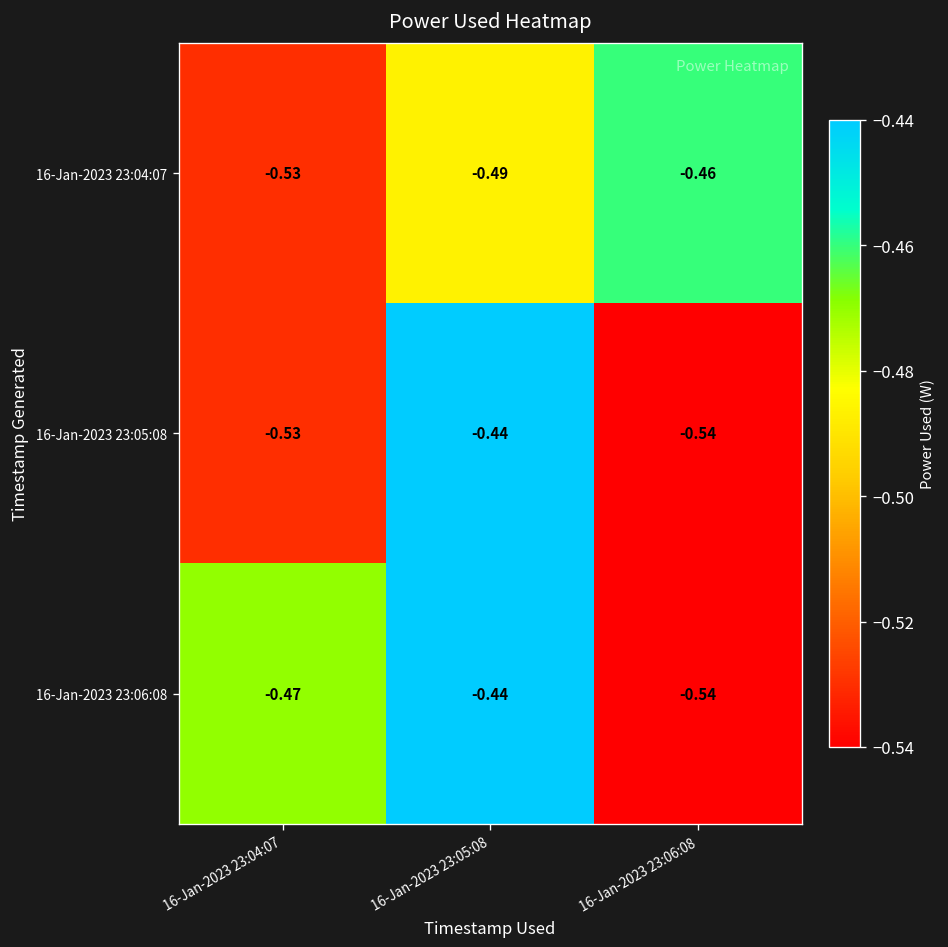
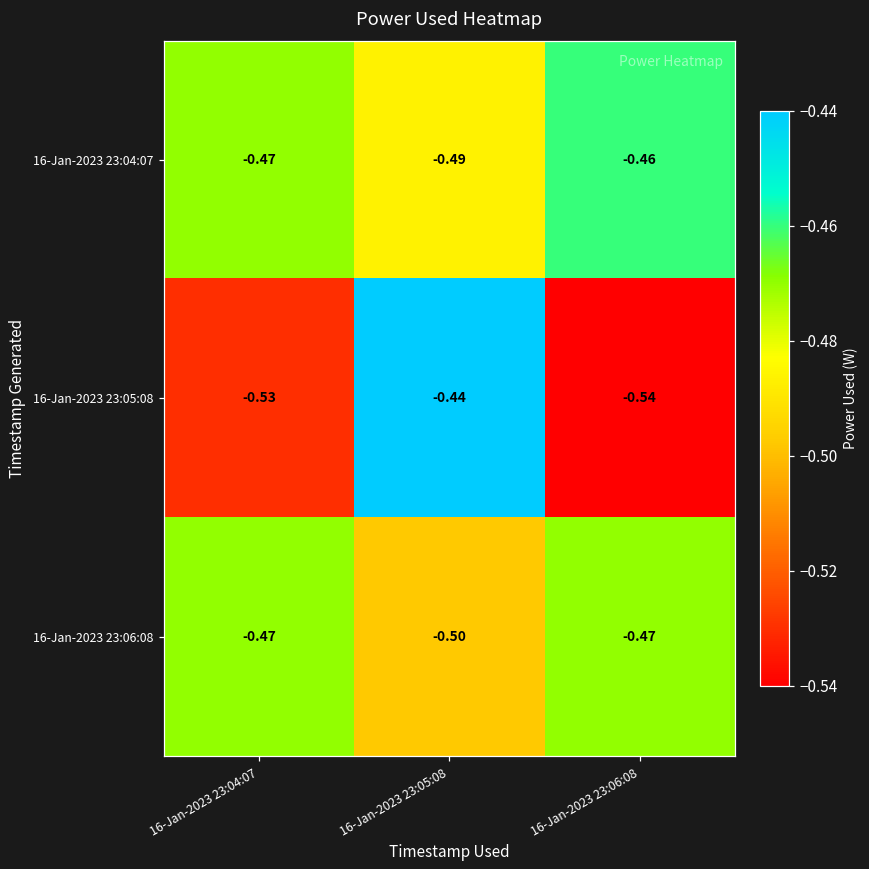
16-Jan-2023 23:04:07, 16-Jan-2023 23:04:07: -0.53 -> -0.47
16-Jan-2023 23:06:08, 16-Jan-2023 23:05:08: -0.44 -> -0.50
16-Jan-2023 23:06:08, 16-Jan-2023 23:06:08: -0.54 -> -0.47
